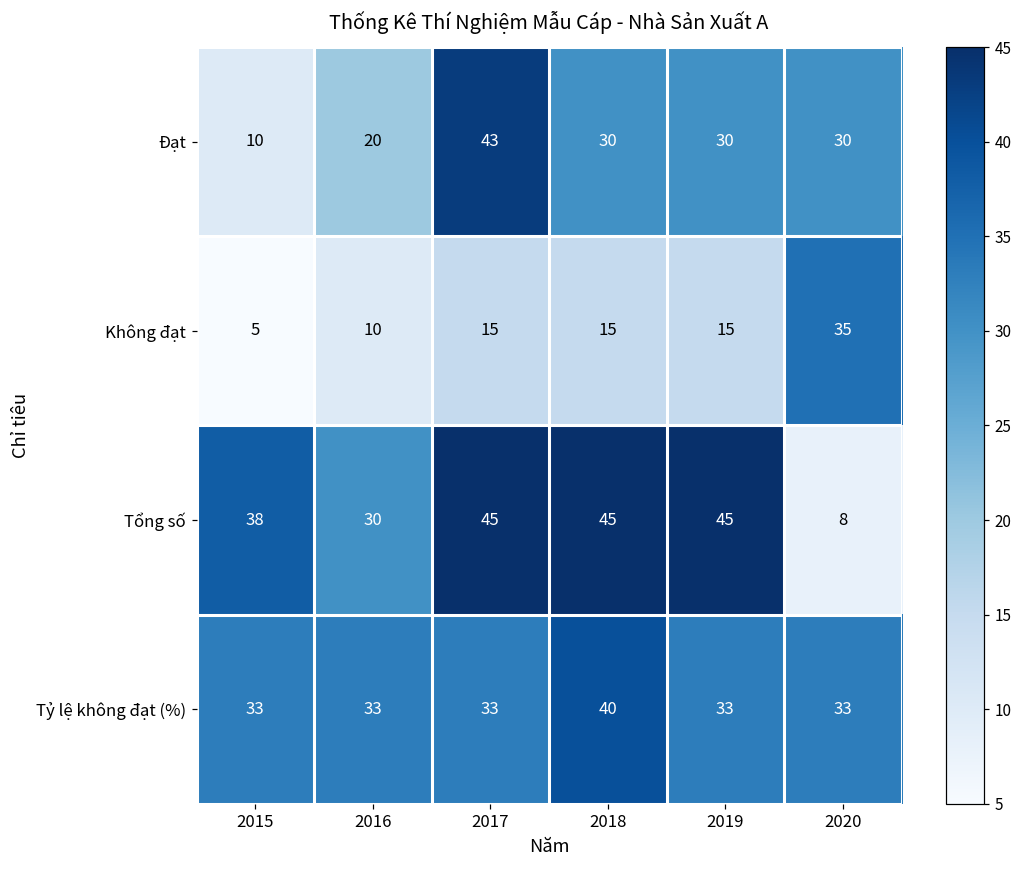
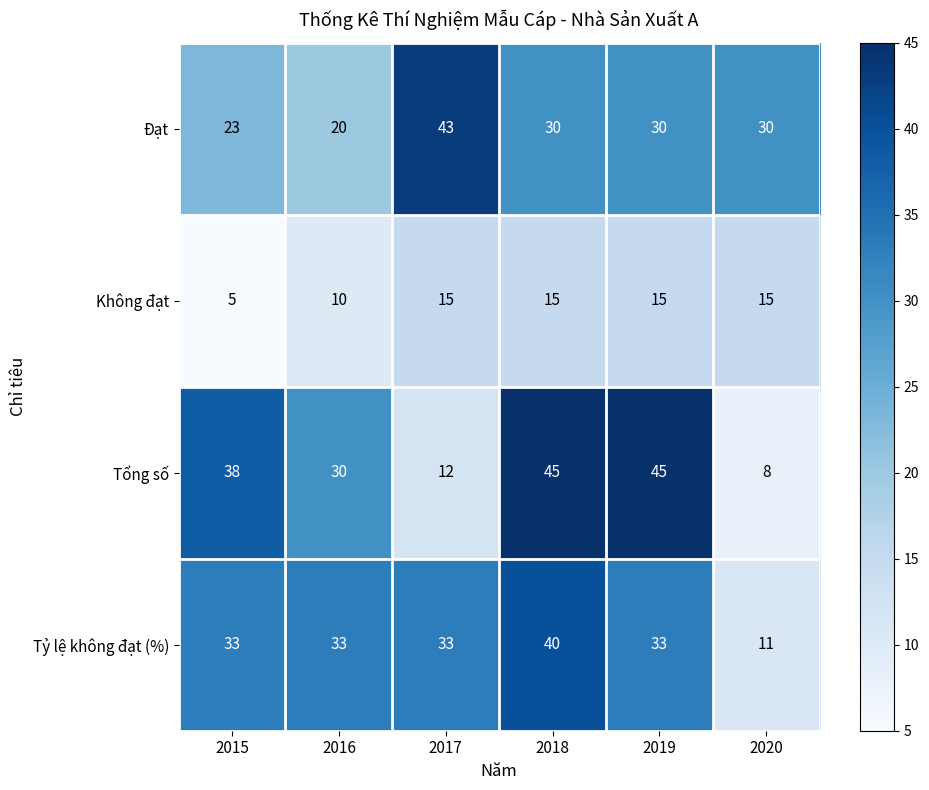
Đạt, 2015: 10 -> 23
Không đạt, 2020: 35 -> 15
Tổng số, 2017: 45 -> 12
Tỷ lệ không đạt (%), 2020: 33 -> 11
